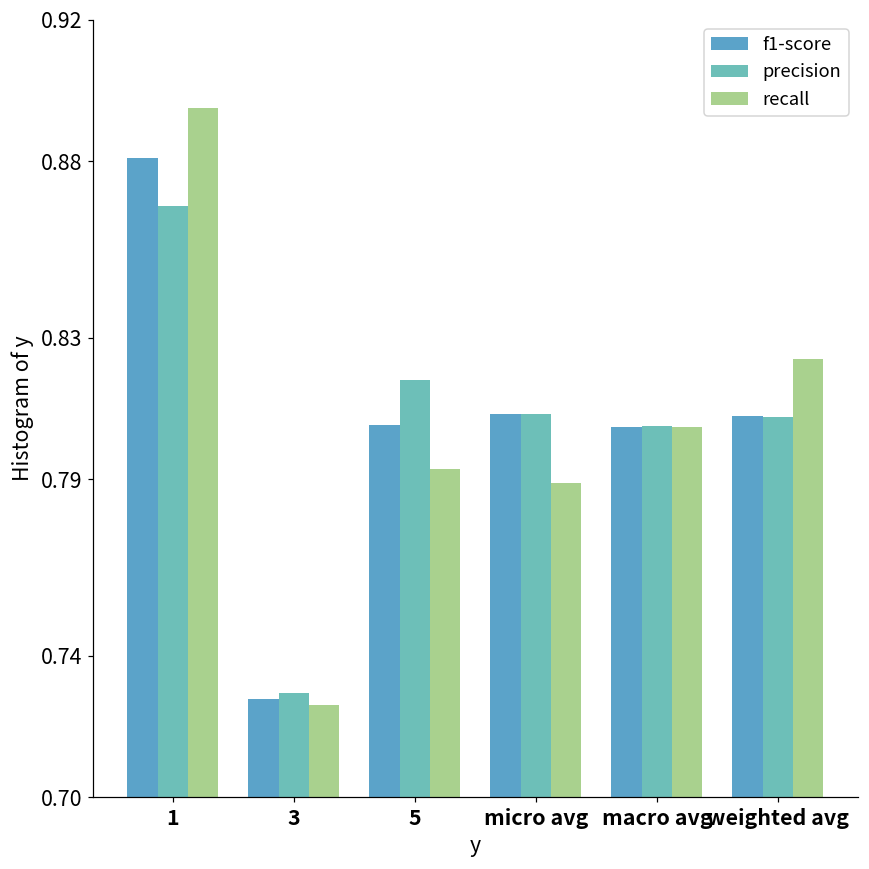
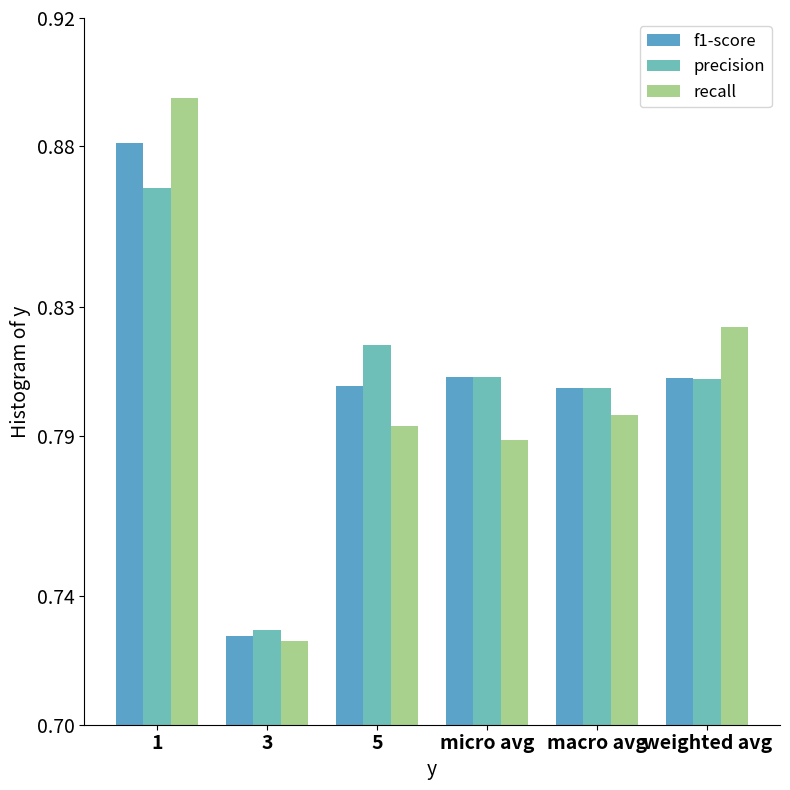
recall, macro avg: 0.805 -> 0.796
